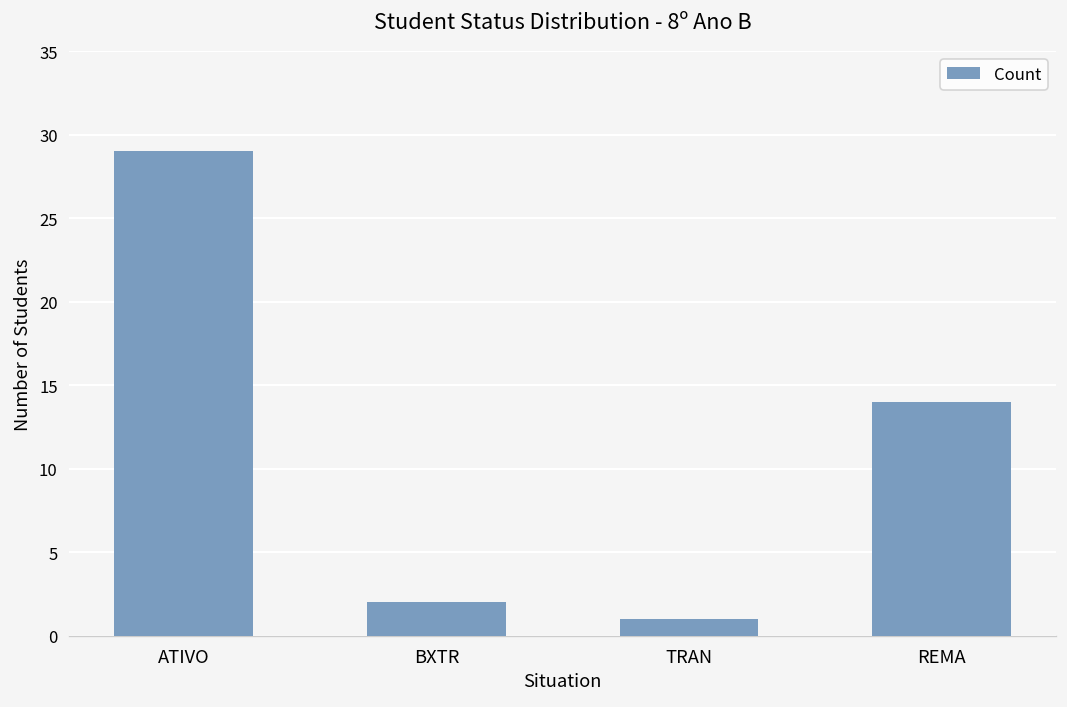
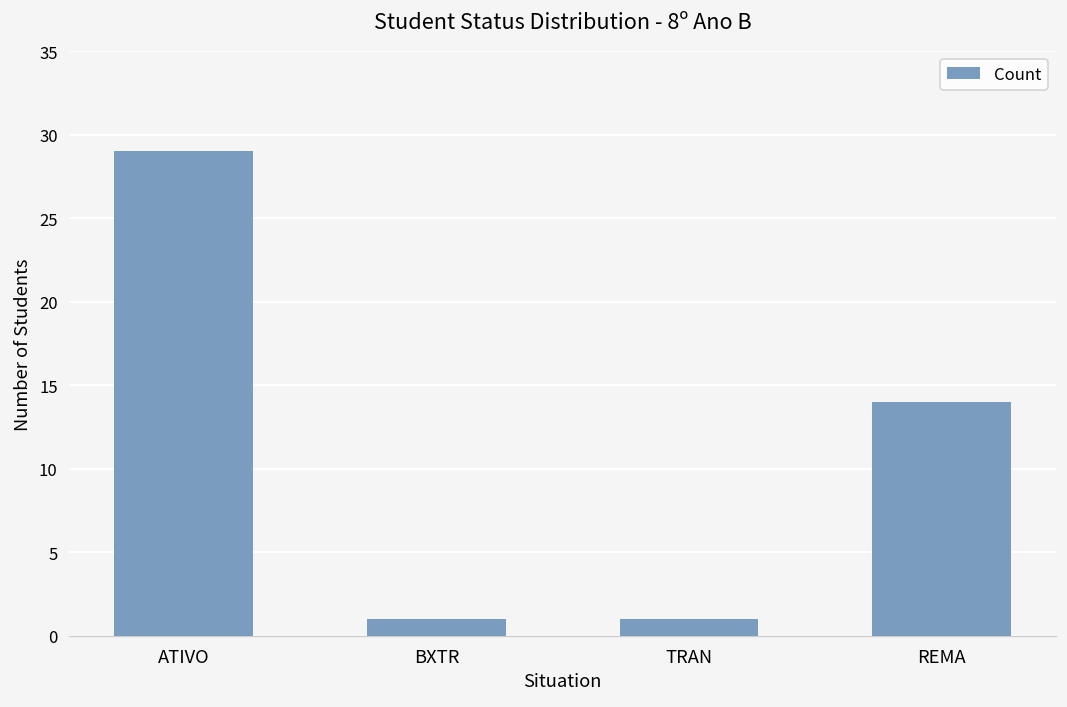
BXTR: 2 -> 1
